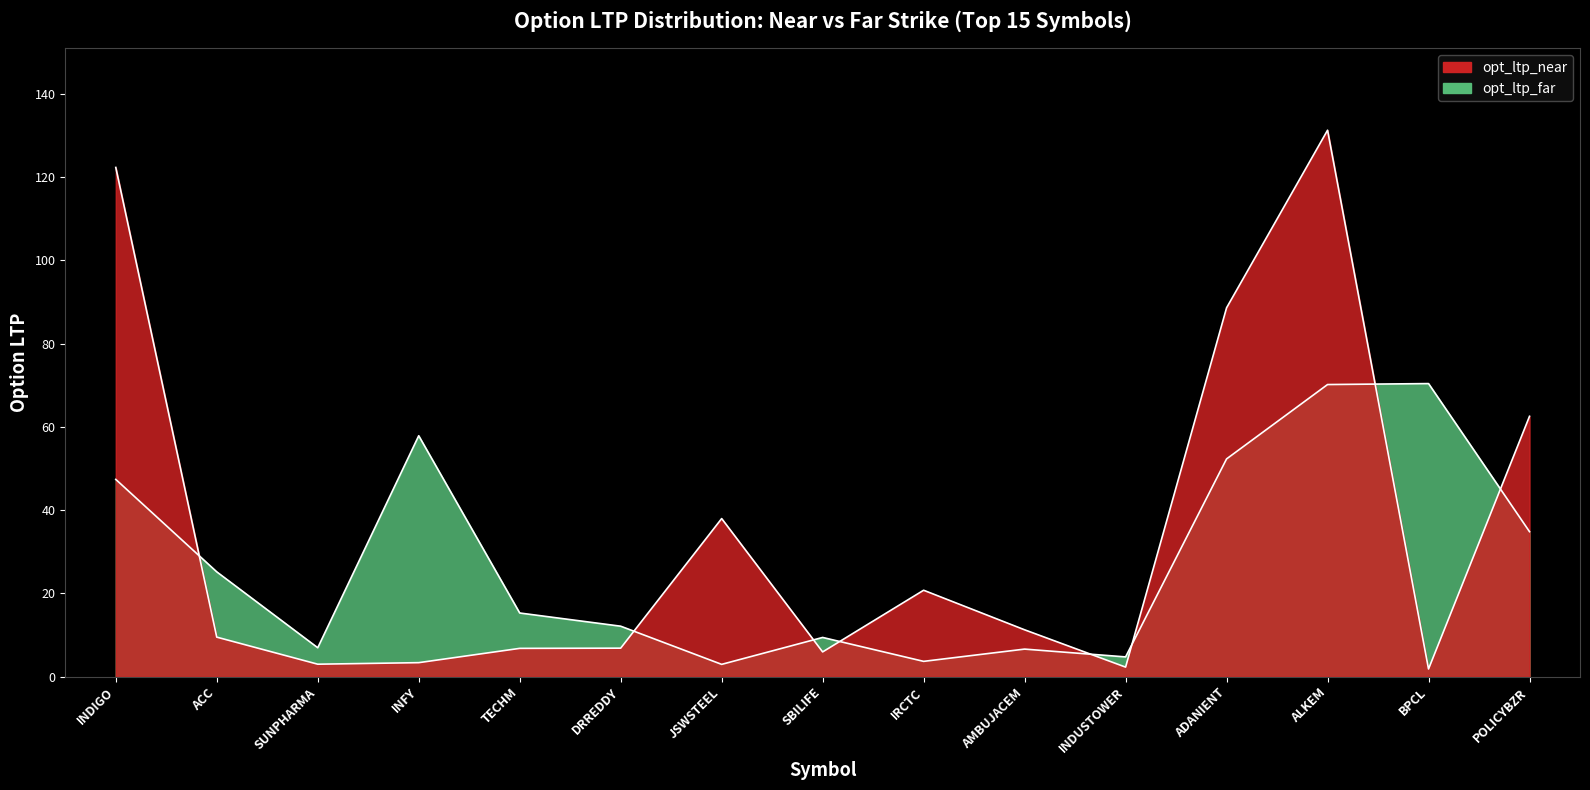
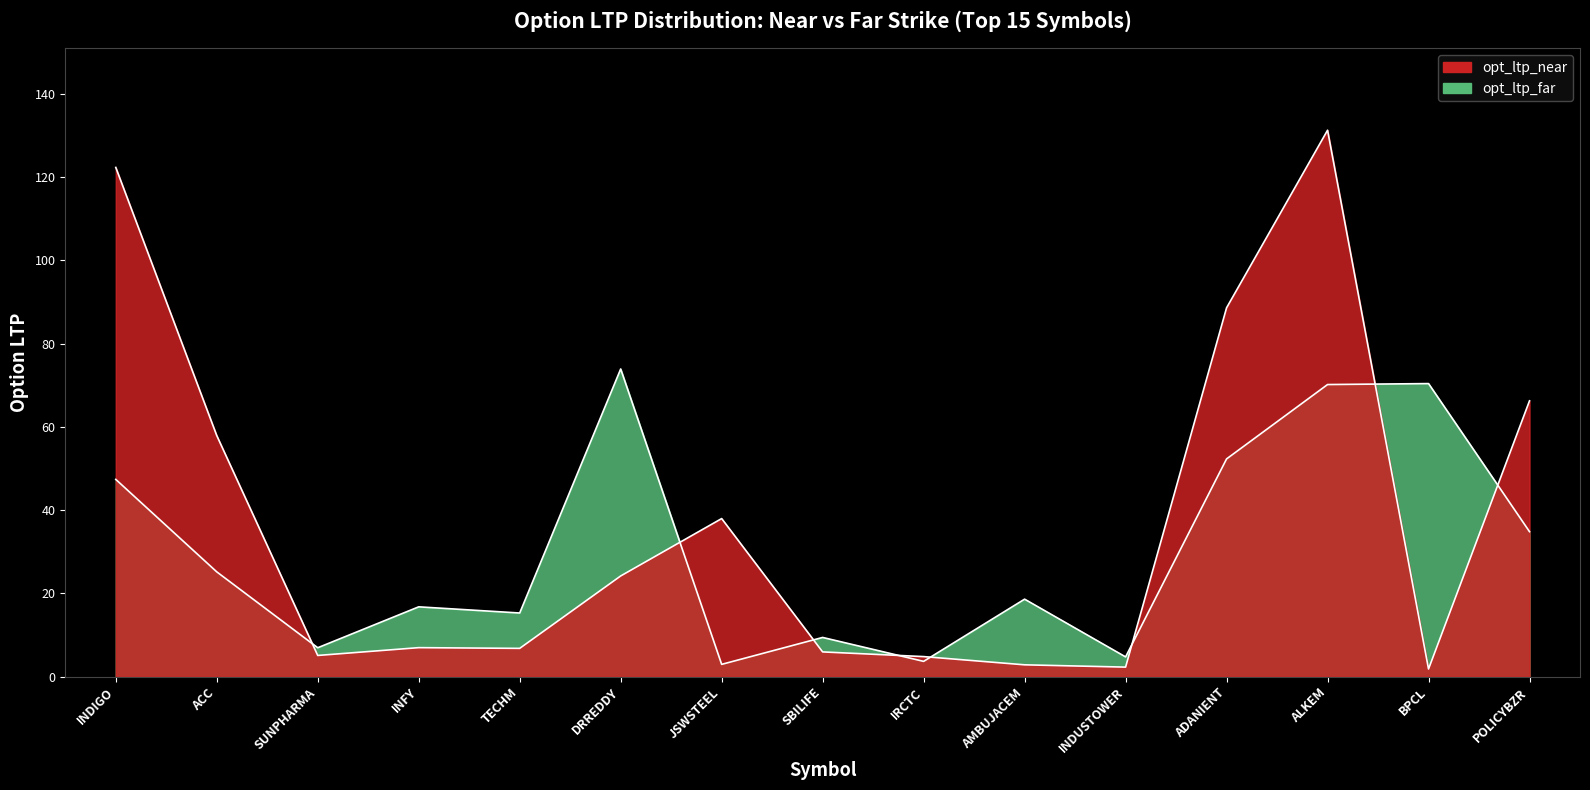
opt_ltp_near, ACC: 10 -> 58
opt_ltp_near, SUNPHARMA: 3 -> 5
opt_ltp_far, INFY: 58 -> 17
opt_ltp_near, INFY: 3 -> 7
opt_ltp_far, DRREDDY: 12 -> 74
opt_ltp_near, DRREDDY: 7 -> 24
opt_ltp_near, IRCTC: 21 -> 5
opt_ltp_far, AMBUJACEM: 7 -> 19
opt_ltp_near, AMBUJACEM: 11 -> 3
opt_ltp_near, POLICYBZR: 63 -> 66
